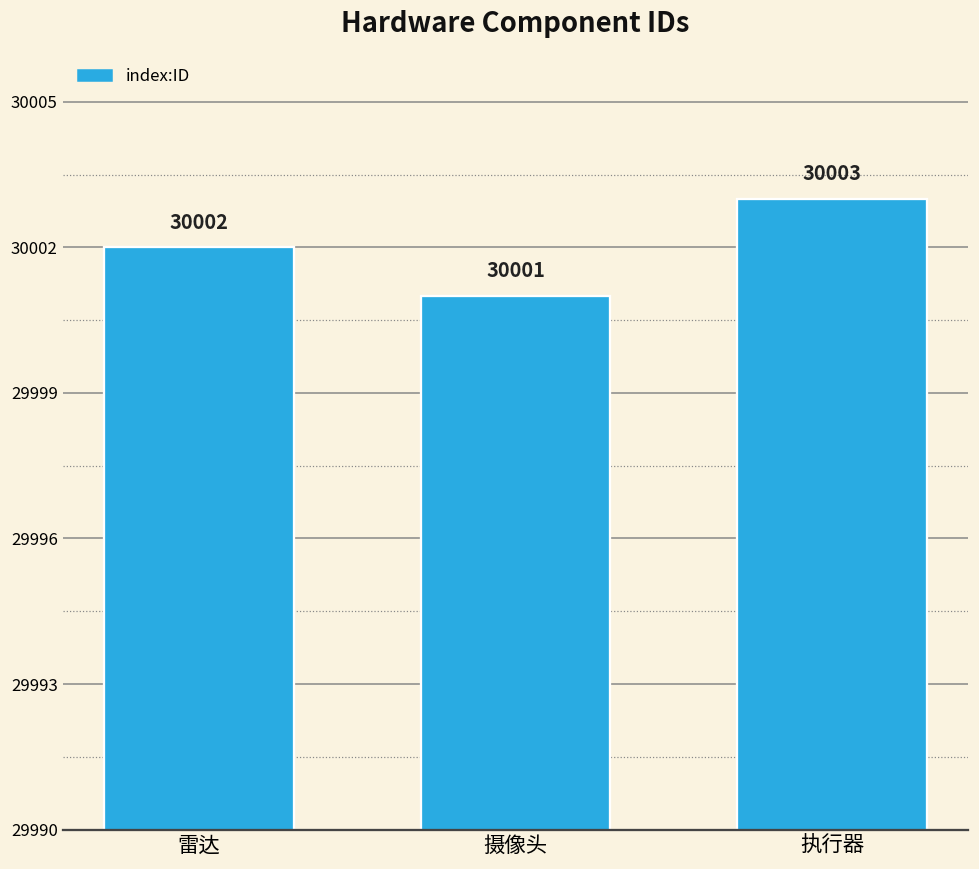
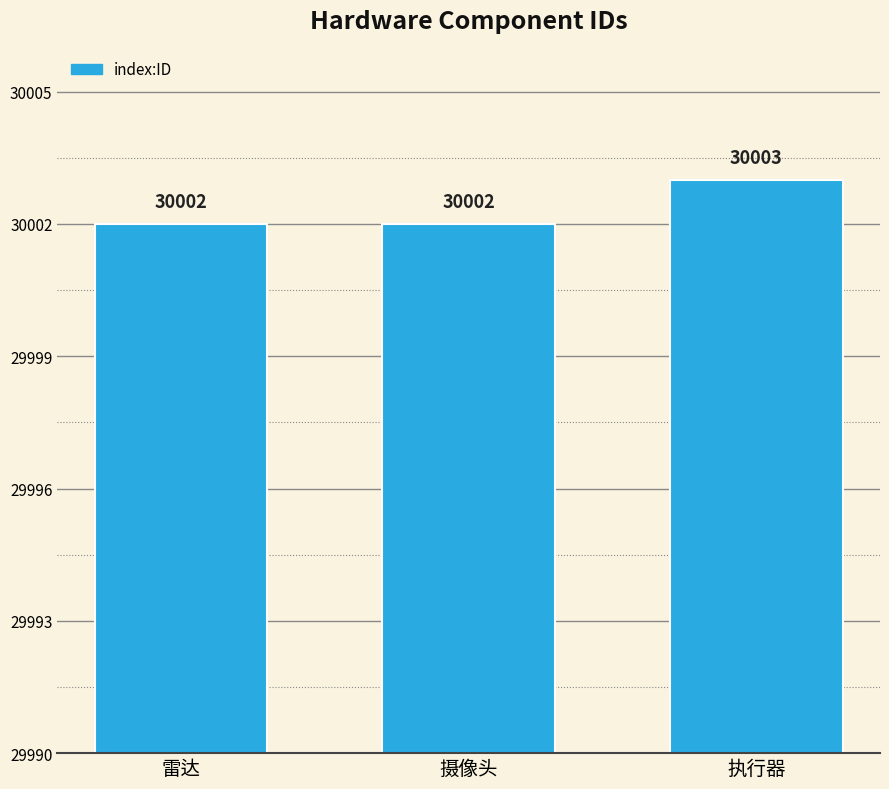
摄像头: 30001 -> 30002
